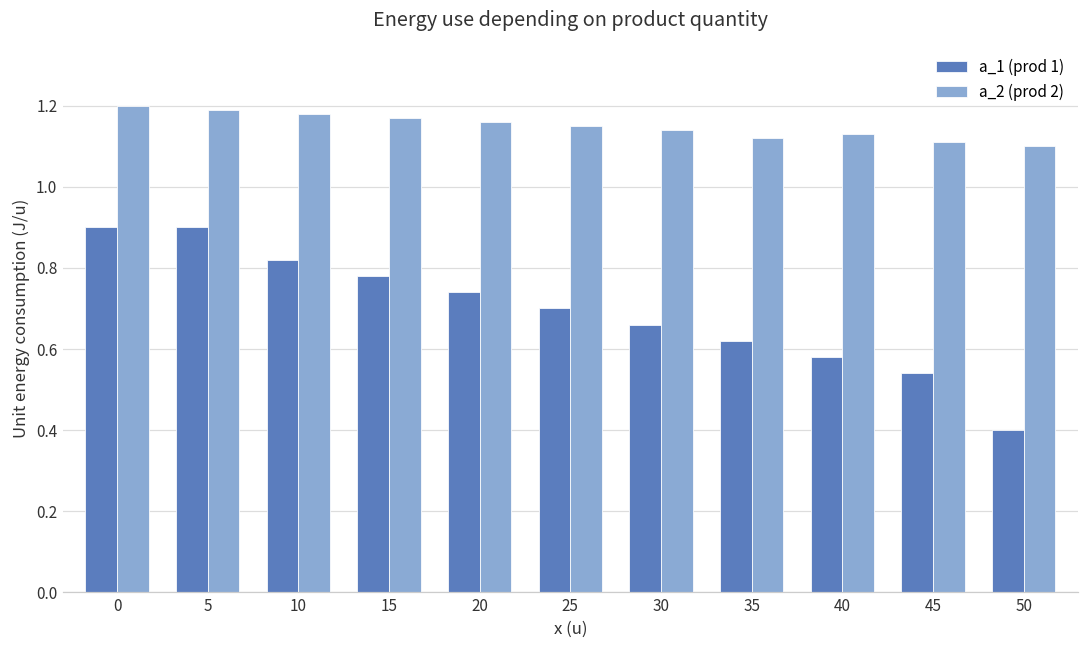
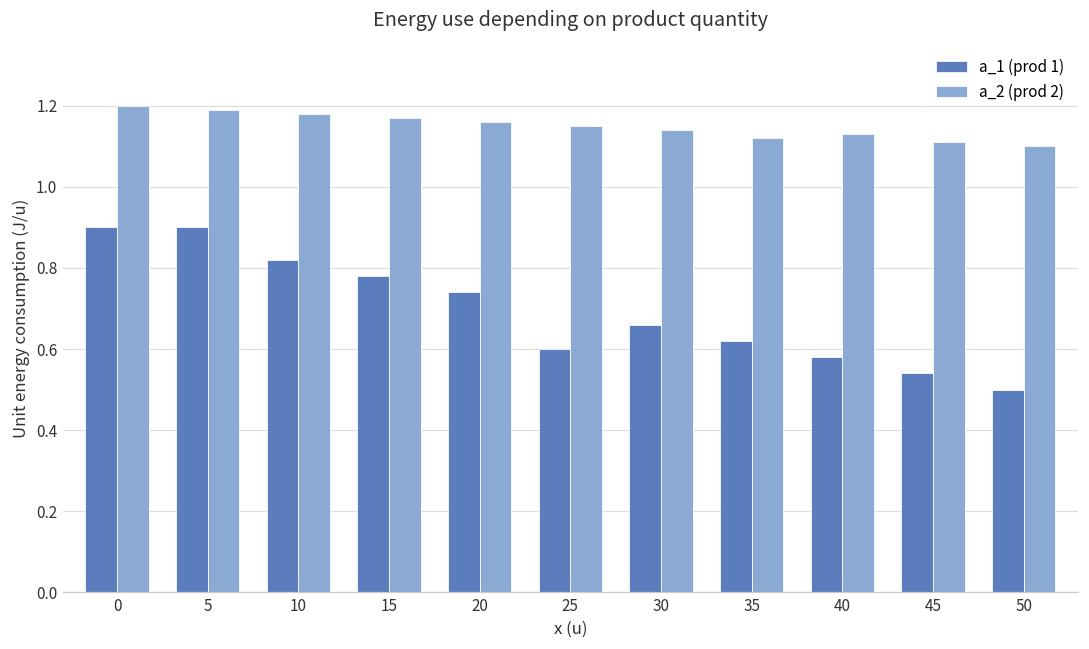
a_1 (prod 1), 25: 0.7 -> 0.6
a_1 (prod 1), 50: 0.4 -> 0.5
